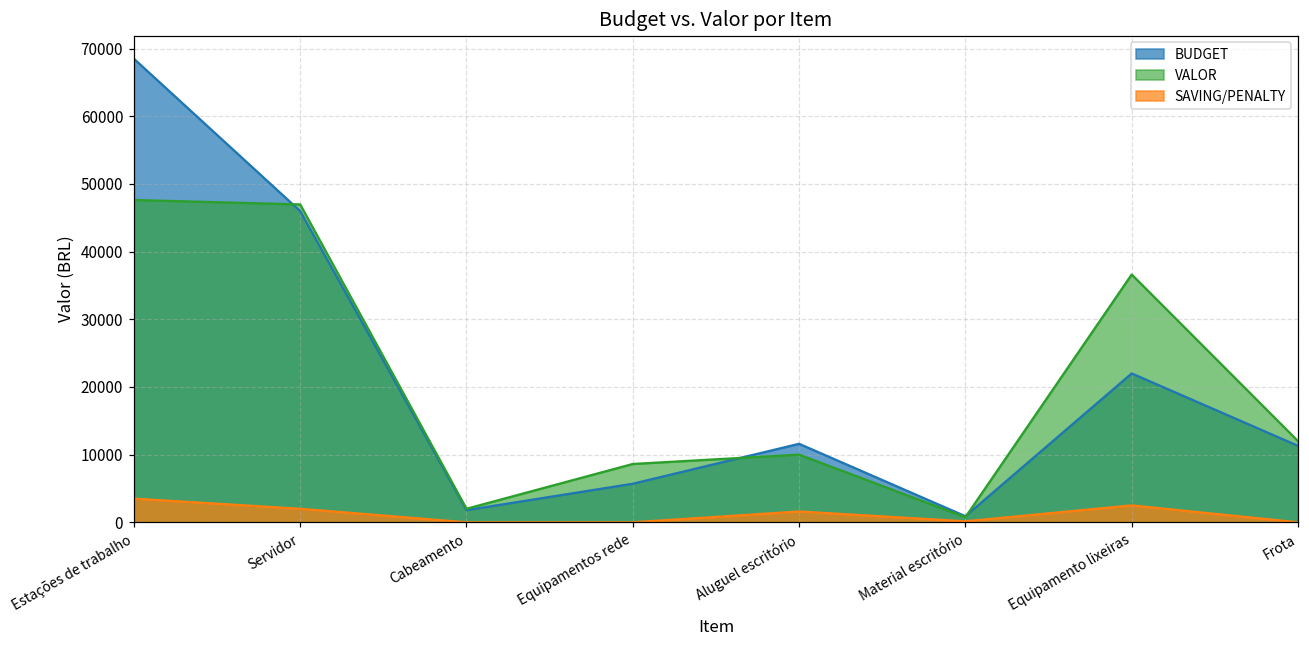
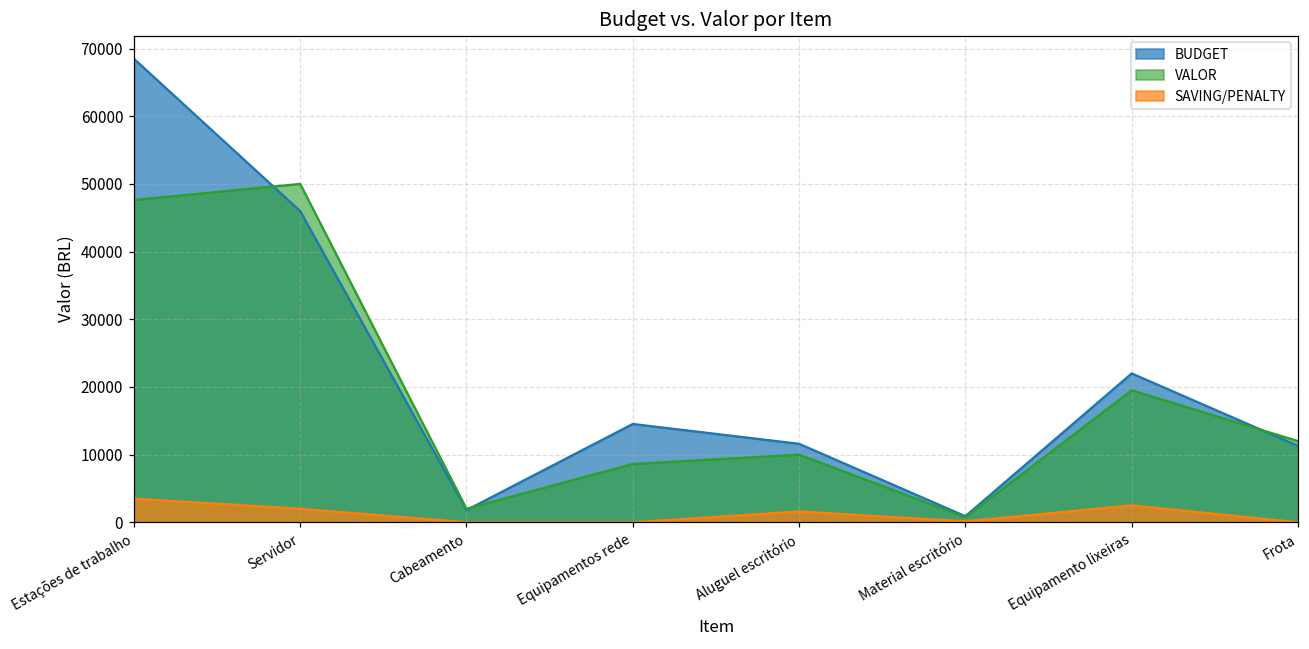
VALOR, Servidor: 47000 -> 50000
BUDGET, Equipamentos rede: 6000 -> 15000
VALOR, Equipamento lixeiras: 37000 -> 20000
